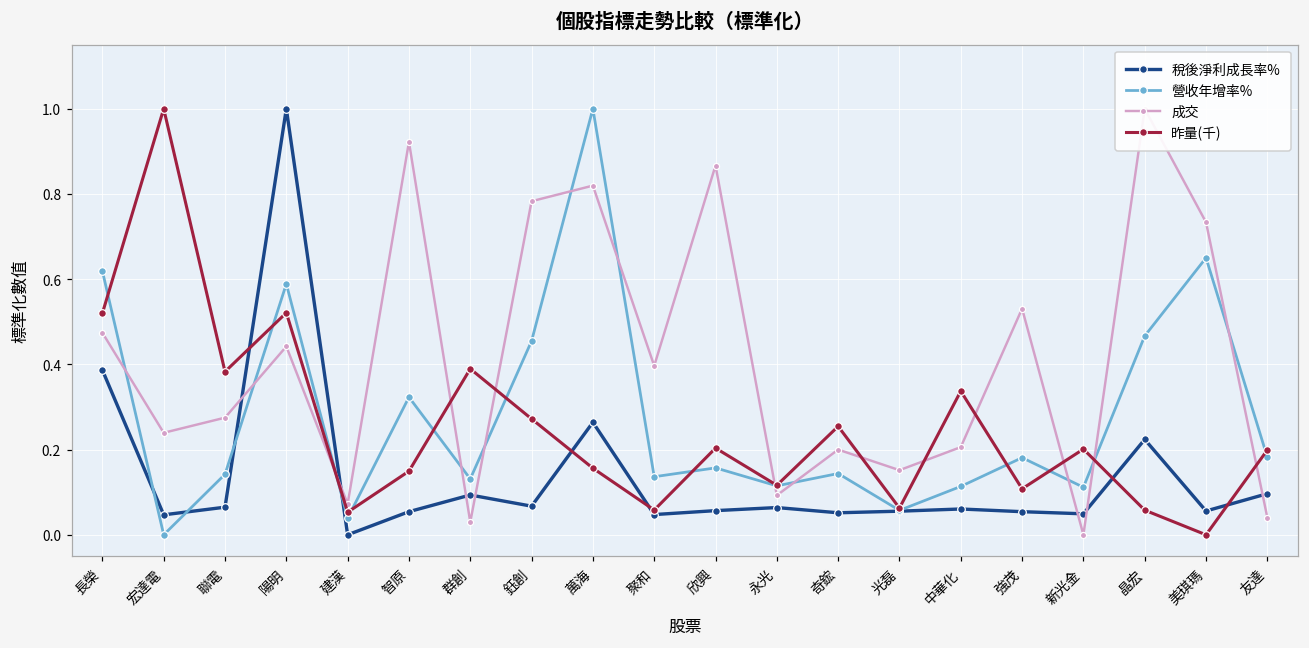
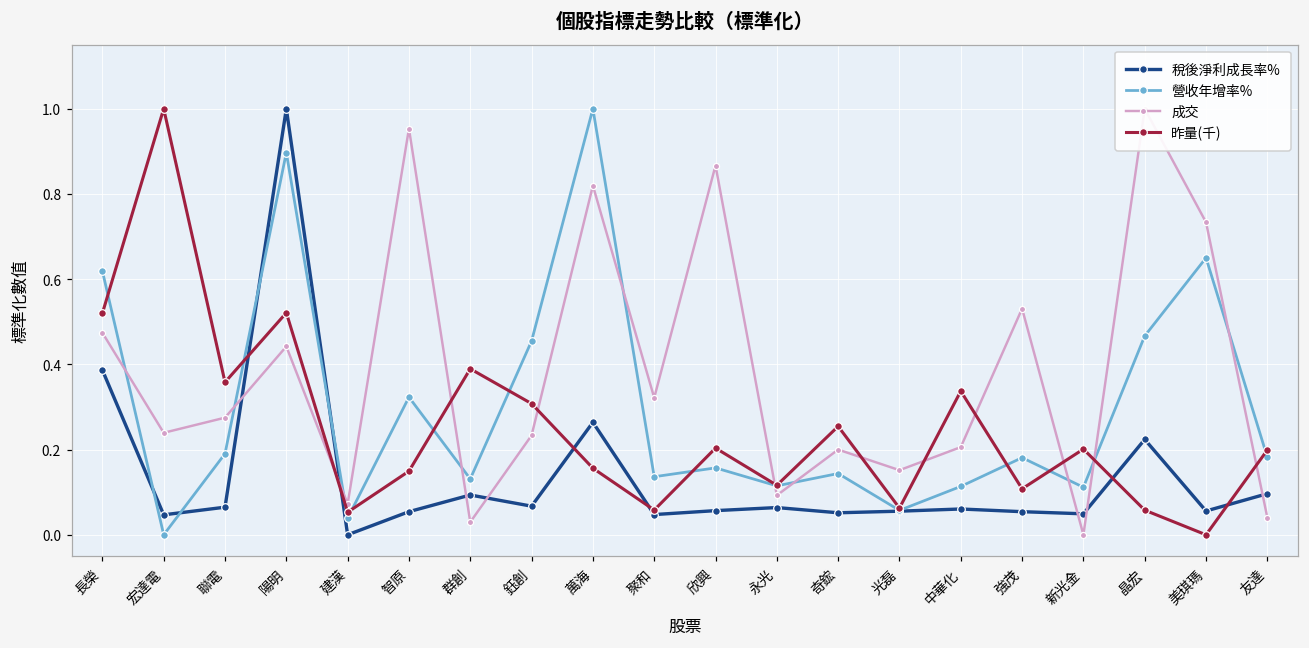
營收年增率%, 聯電: 0.14 -> 0.19
昨量(千), 聯電: 0.38 -> 0.36
營收年增率%, 陽明: 0.59 -> 0.90
成交, 智原: 0.92 -> 0.95
成交, 鈺創: 0.78 -> 0.23
昨量(千), 鈺創: 0.27 -> 0.31
成交, 聚和: 0.40 -> 0.32
